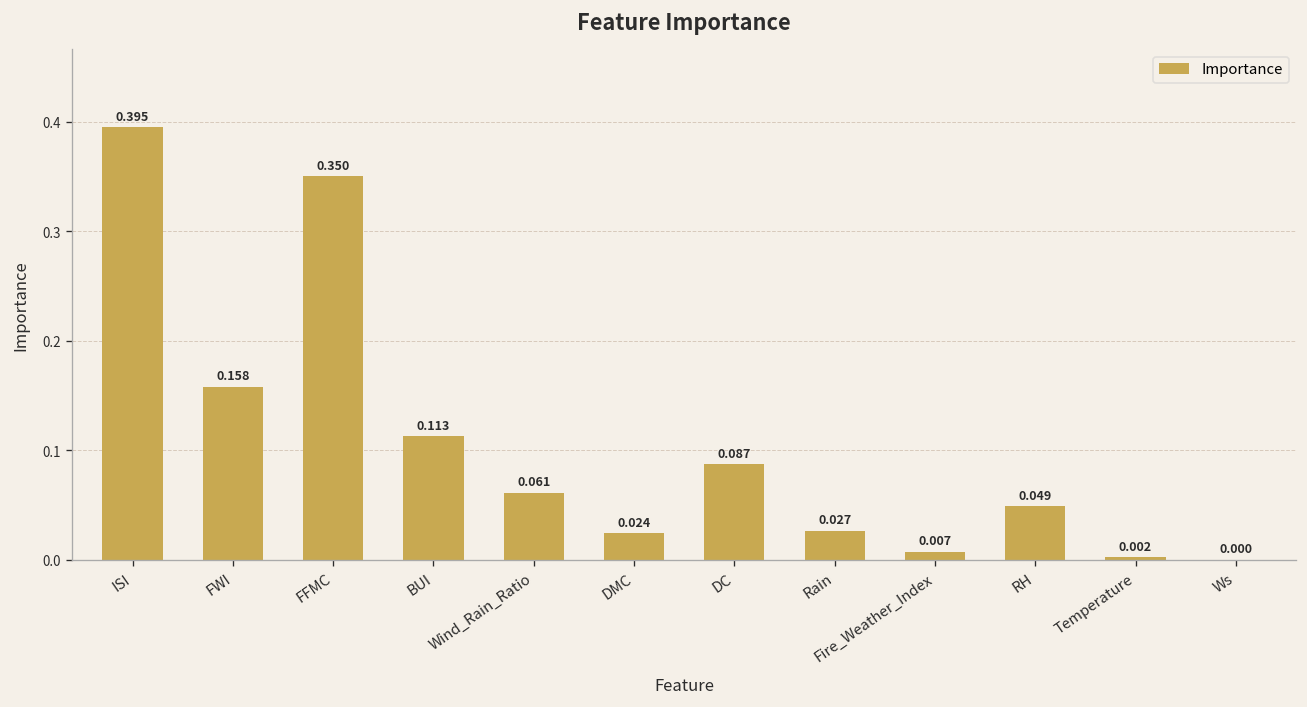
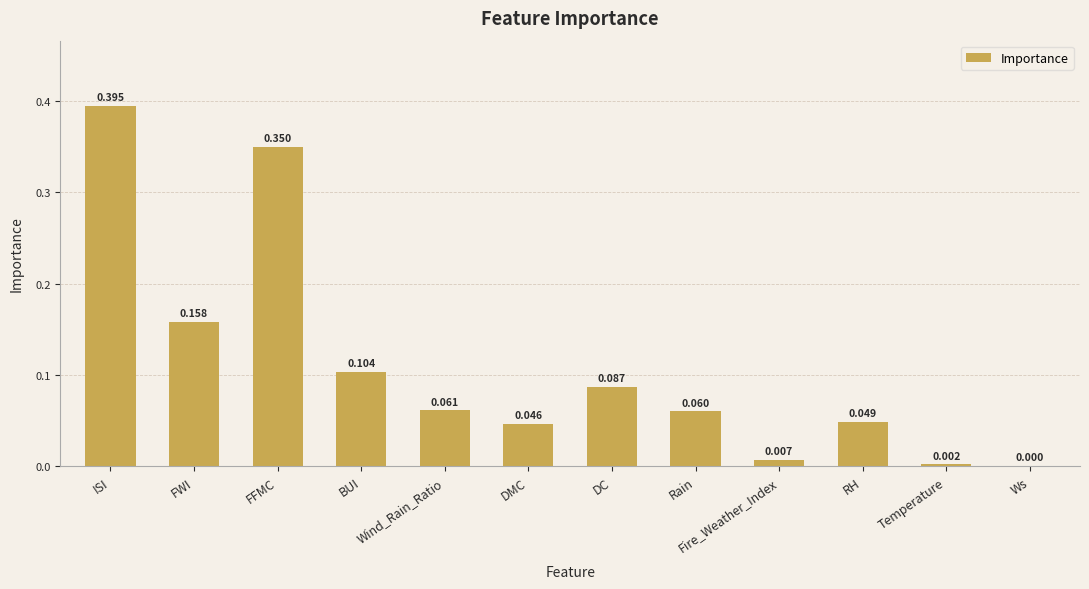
BUI: 0.113 -> 0.104
DMC: 0.024 -> 0.046
Rain: 0.027 -> 0.060
